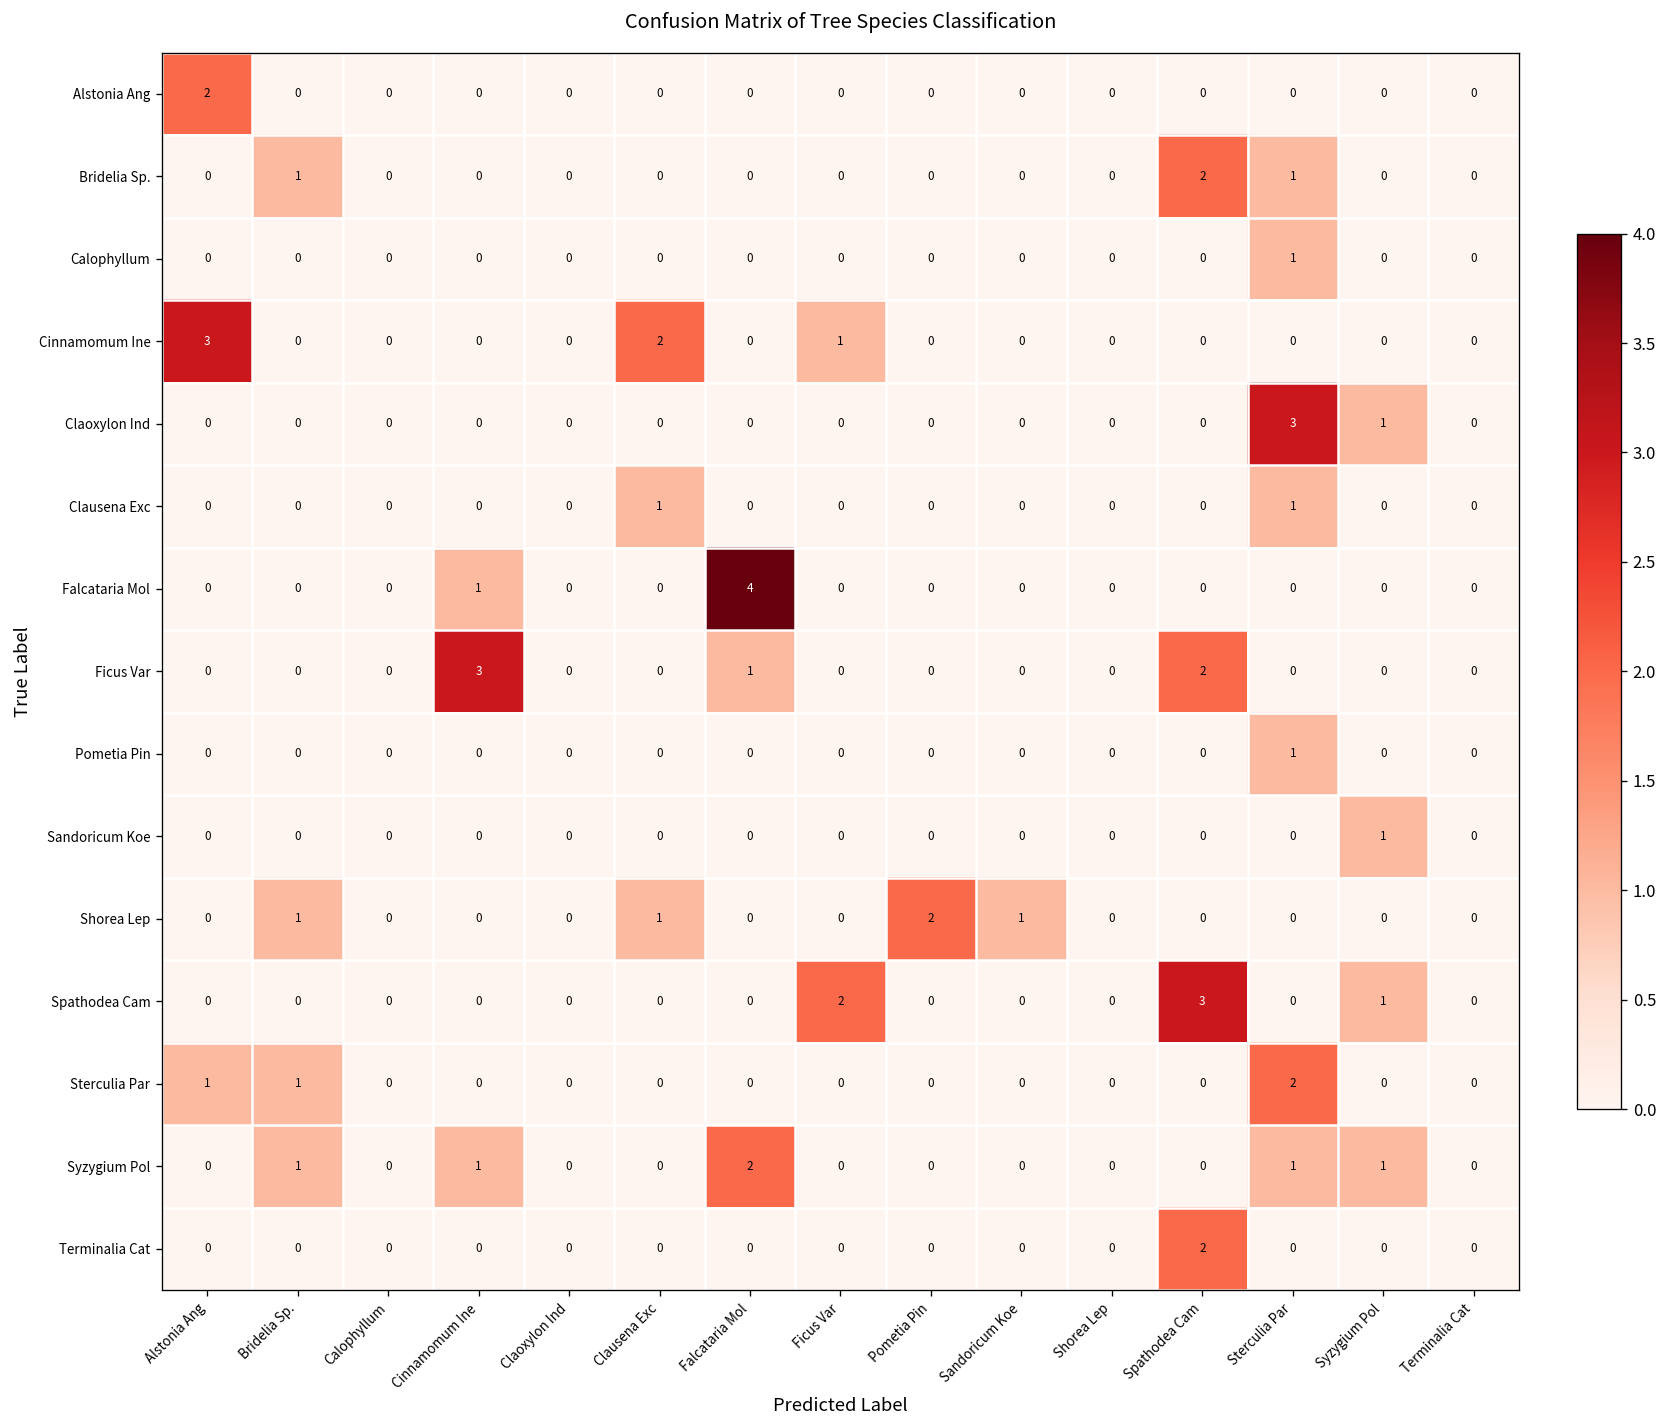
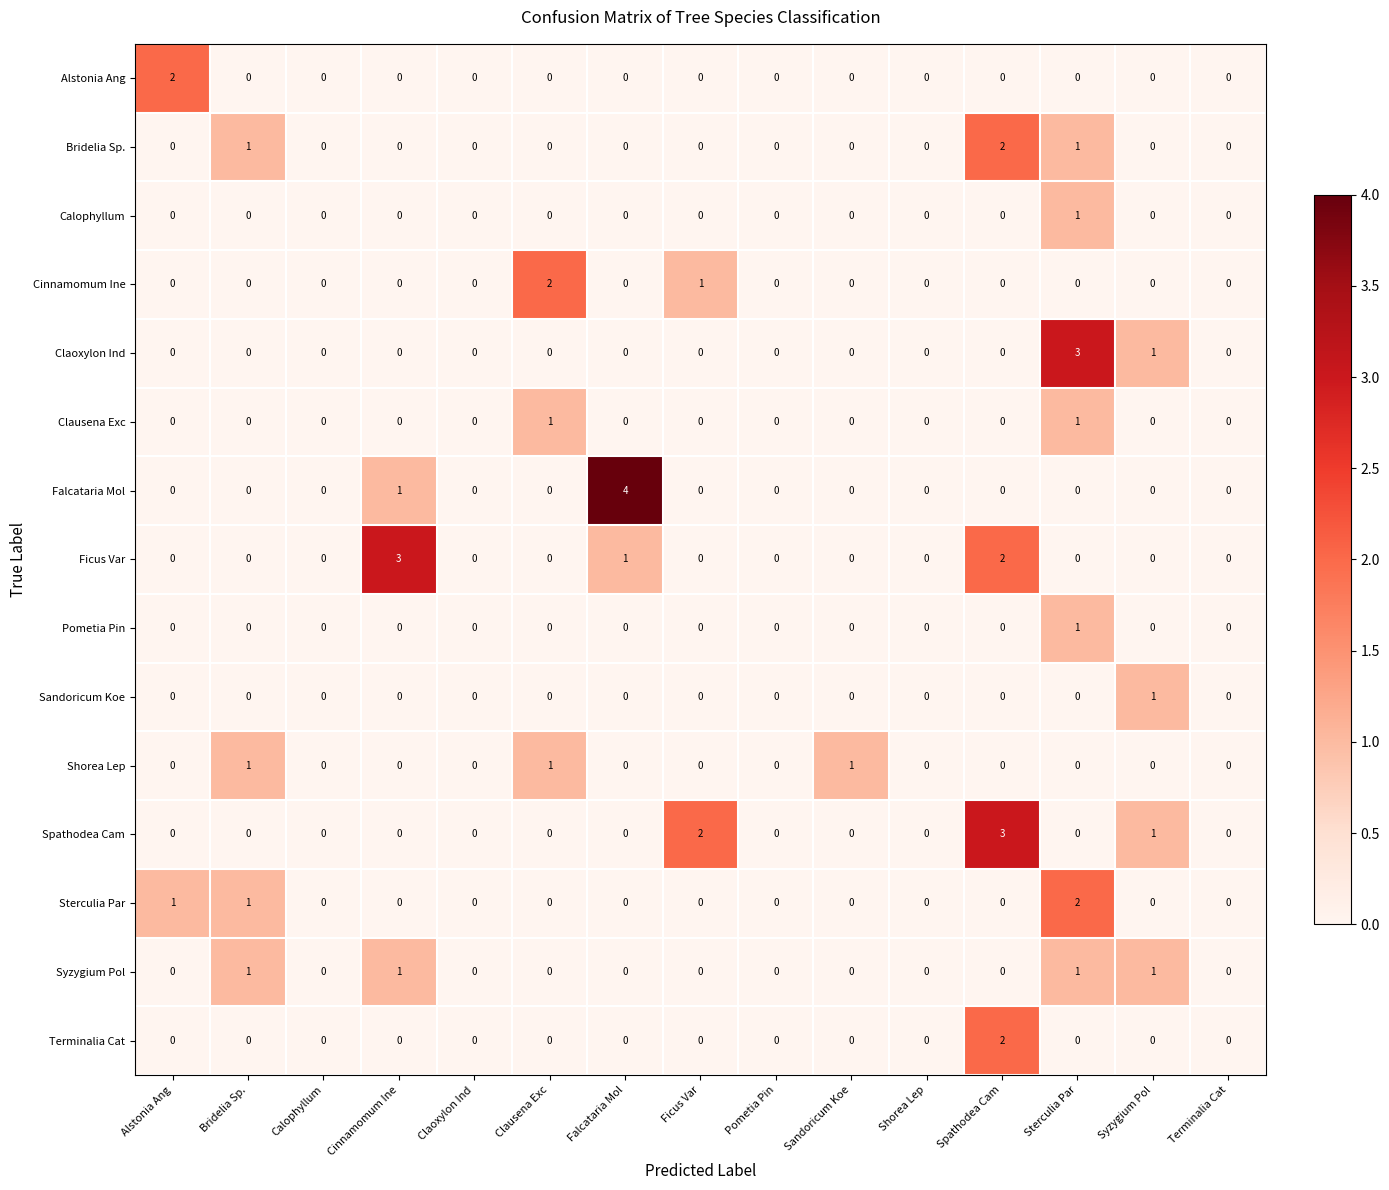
Cinnamomum Ine, Alstonia Ang: 3 -> 0
Shorea Lep, Pometia Pin: 2 -> 0
Syzygium Pol, Falcataria Mol: 2 -> 0
